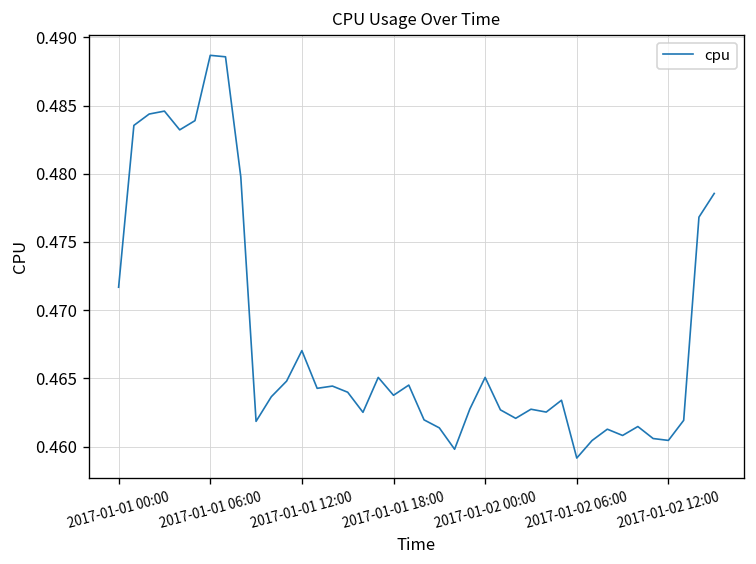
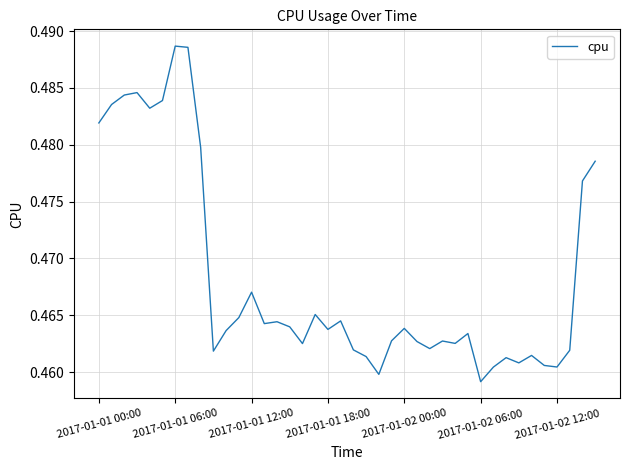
2017-01-01 00:00: 0.4717 -> 0.4819
2017-01-02 00:00: 0.4651 -> 0.4638
